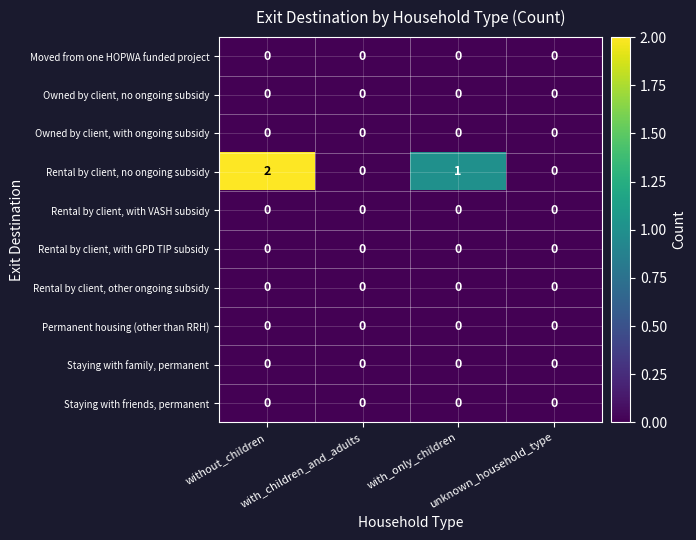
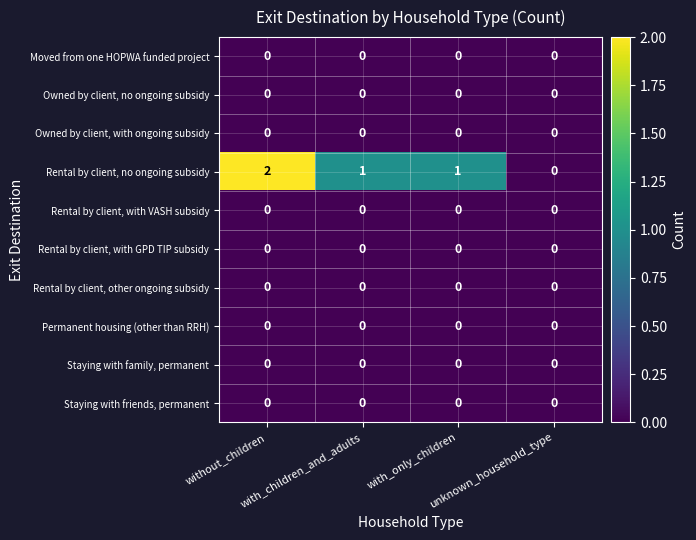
Rental by client, no ongoing subsidy, with_children_and_adults: 0 -> 1
